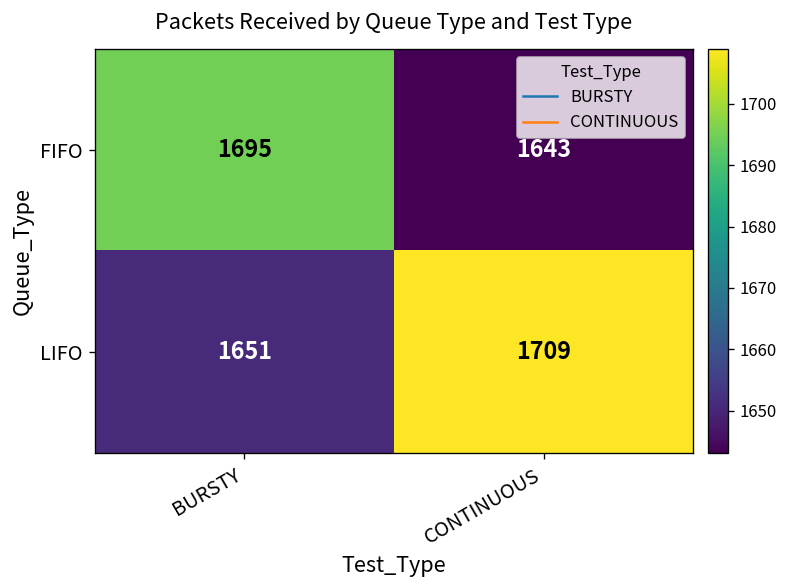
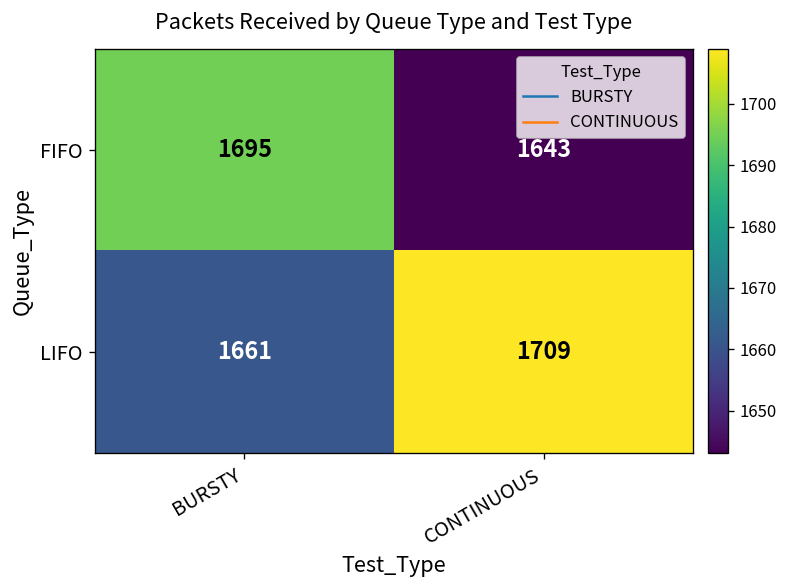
LIFO, BURSTY: 1651 -> 1661
